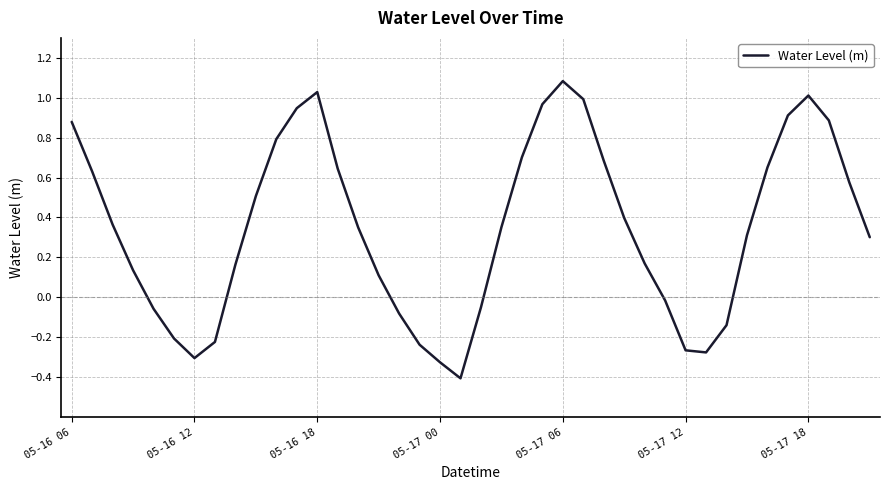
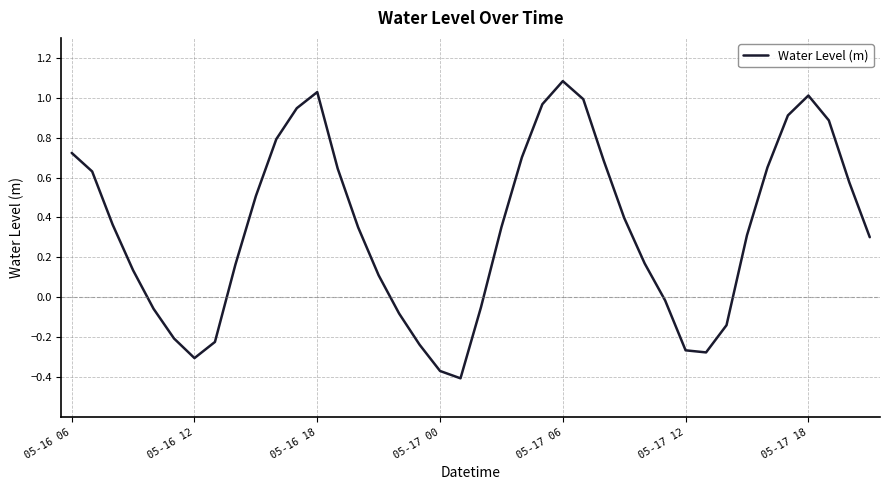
05-16 06: 0.88 -> 0.72
05-17 00: -0.33 -> -0.37
